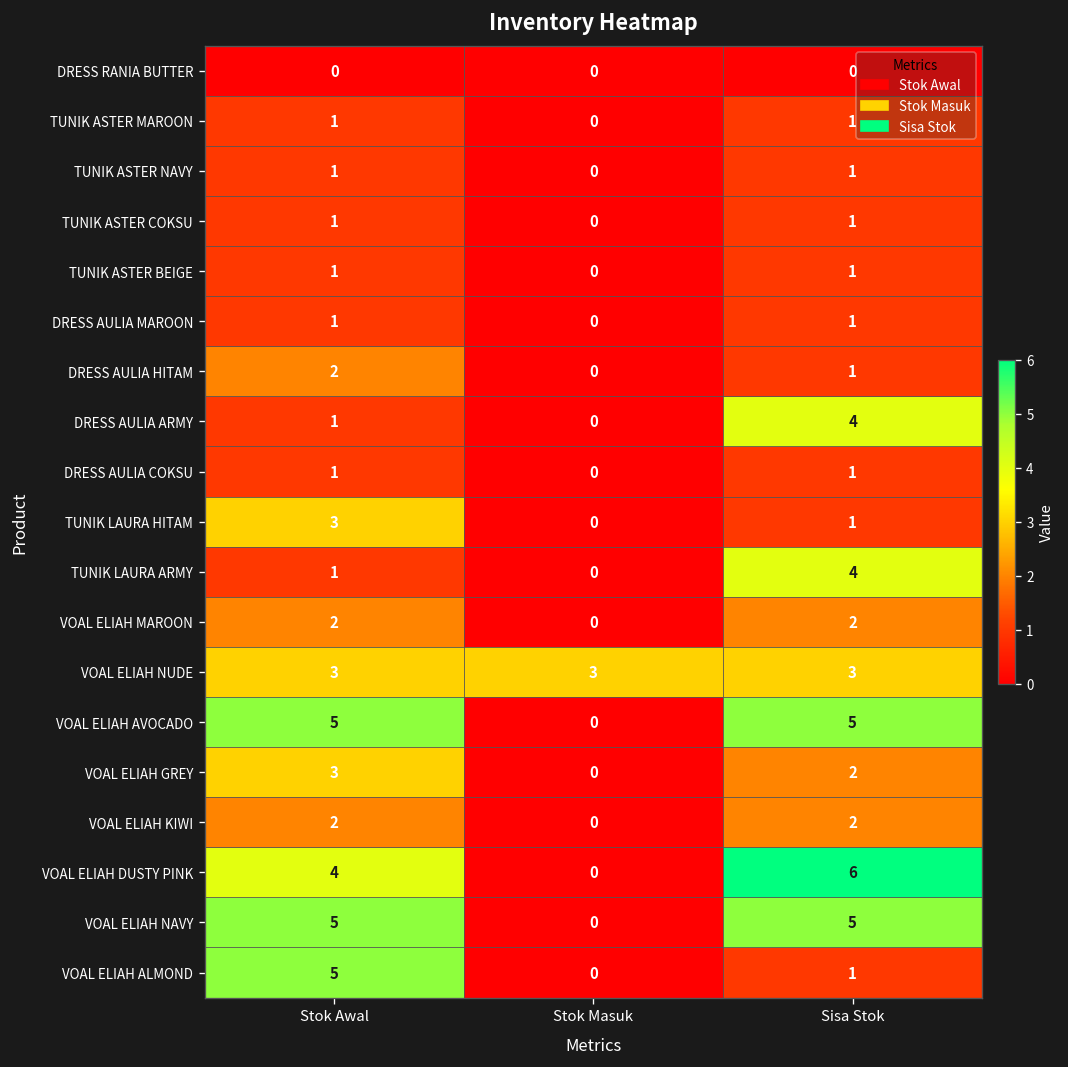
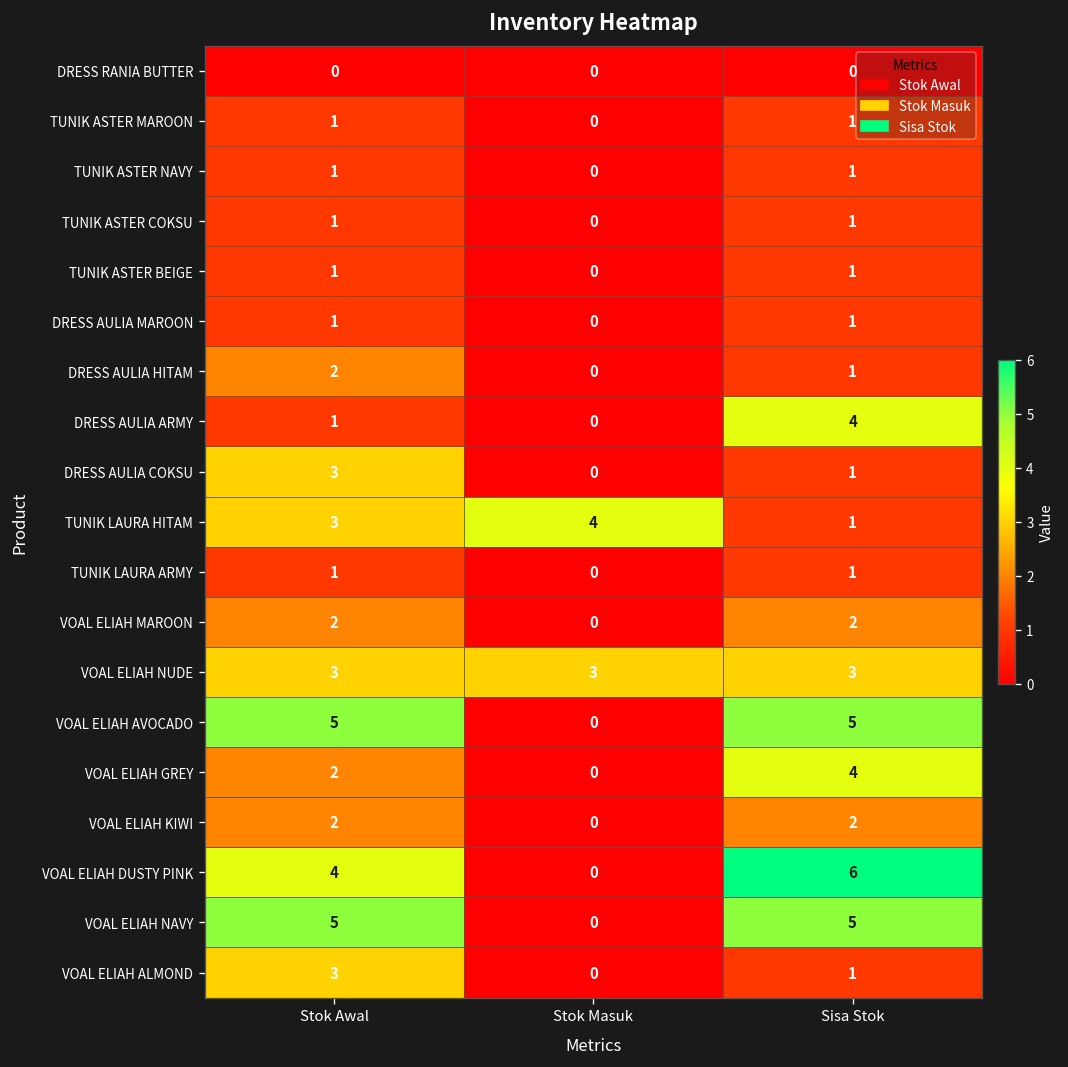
DRESS AULIA COKSU, Stok Awal: 1 -> 3
TUNIK LAURA HITAM, Stok Masuk: 0 -> 4
TUNIK LAURA ARMY, Sisa Stok: 4 -> 1
VOAL ELIAH GREY, Stok Awal: 3 -> 2
VOAL ELIAH GREY, Sisa Stok: 2 -> 4
VOAL ELIAH ALMOND, Stok Awal: 5 -> 3
